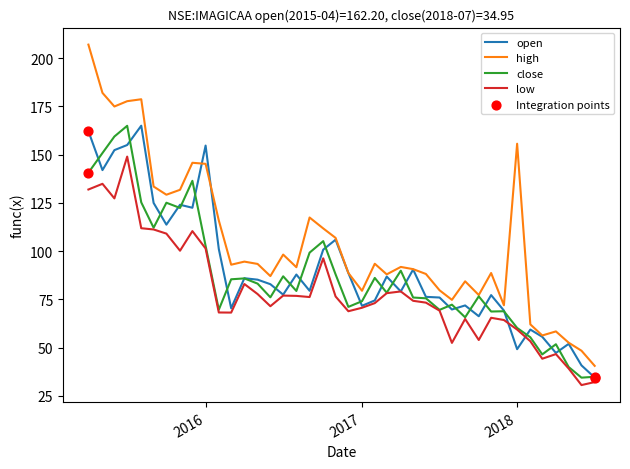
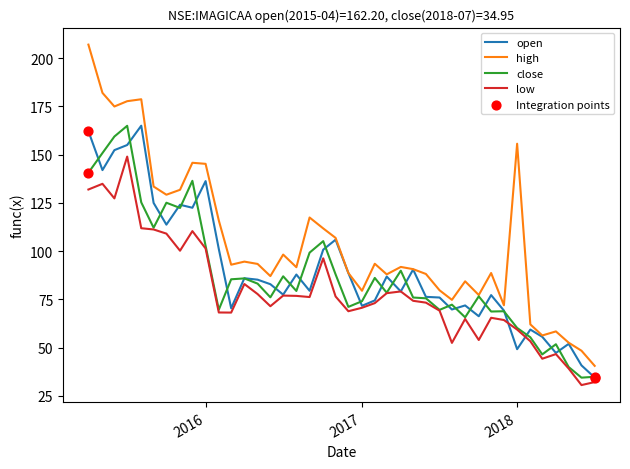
open, 2016: 155 -> 136
